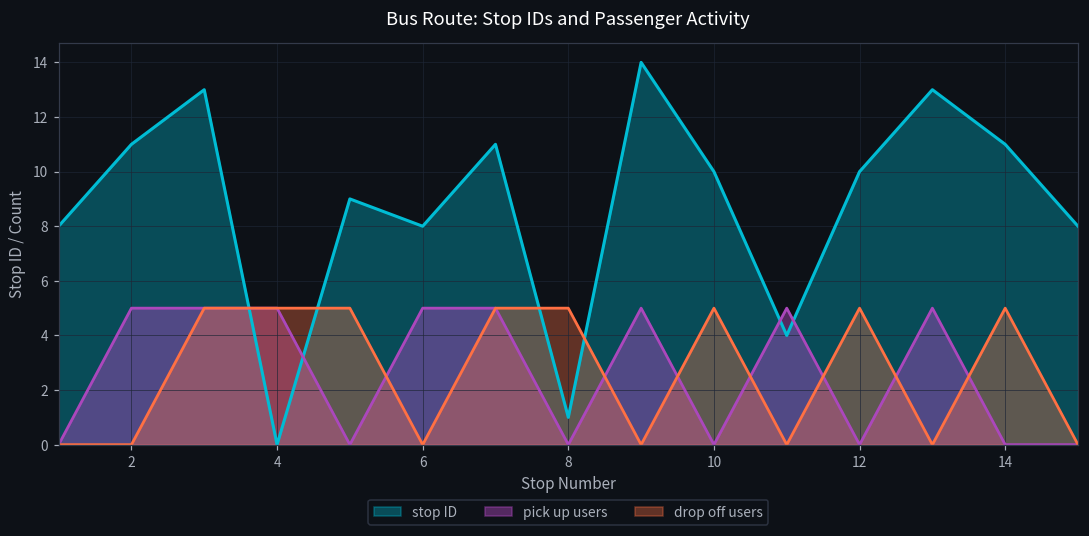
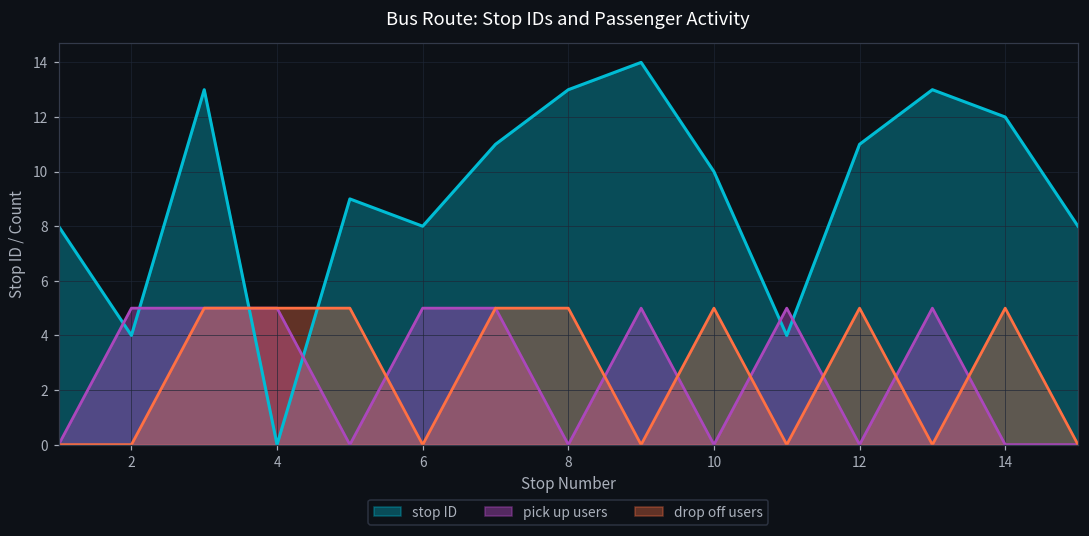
stop ID, 2: 11 -> 4
stop ID, 8: 1 -> 13
stop ID, 12: 10 -> 11
stop ID, 14: 11 -> 12
